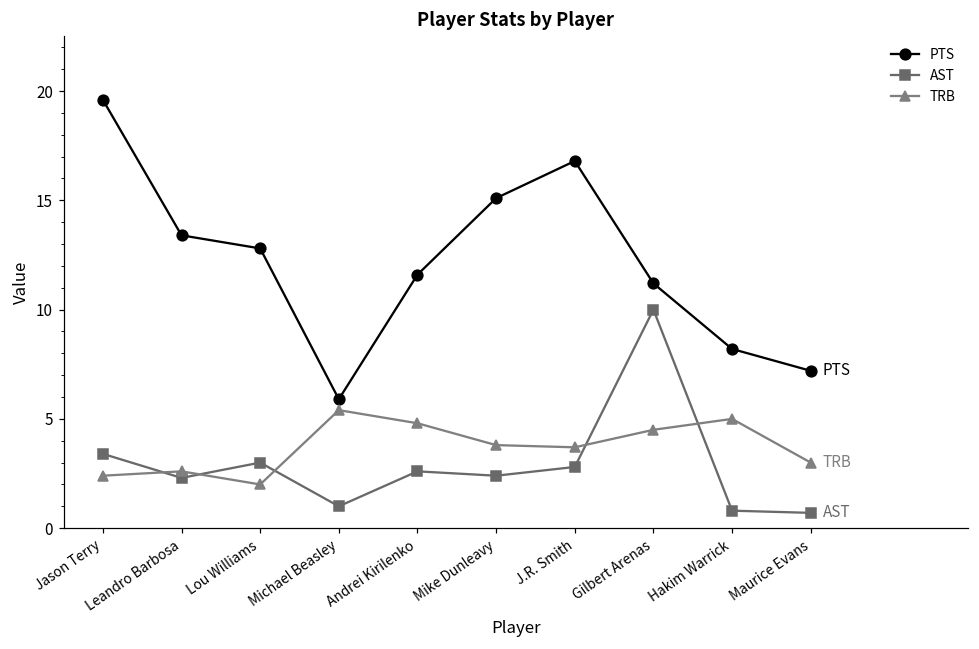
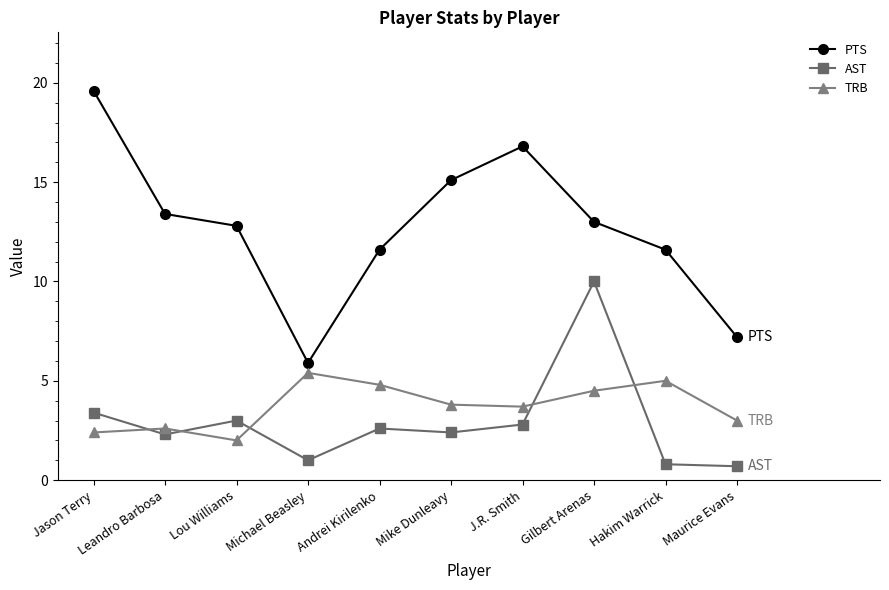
PTS, Gilbert Arenas: 11.2 -> 13.0
PTS, Hakim Warrick: 8.2 -> 11.6
